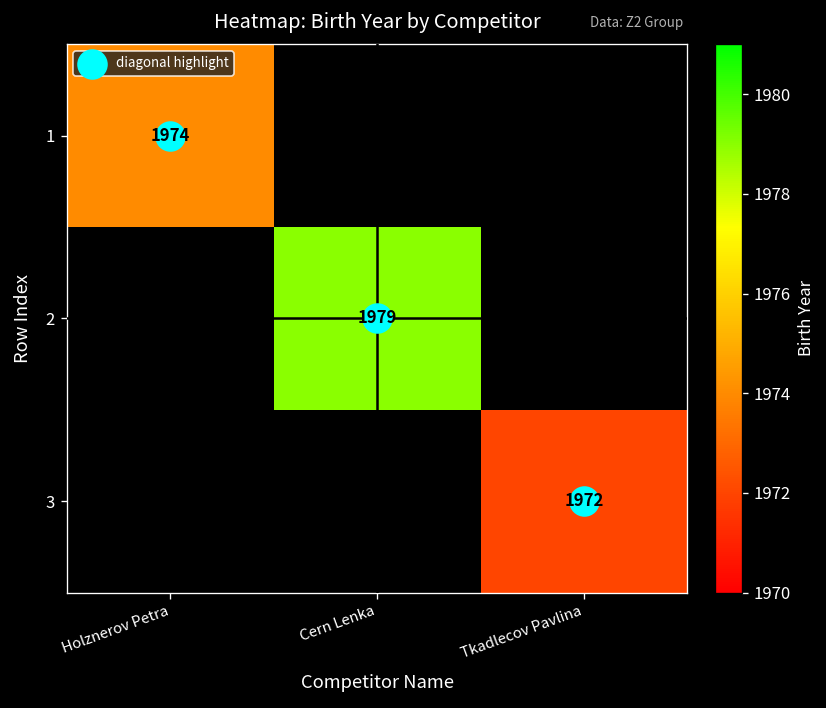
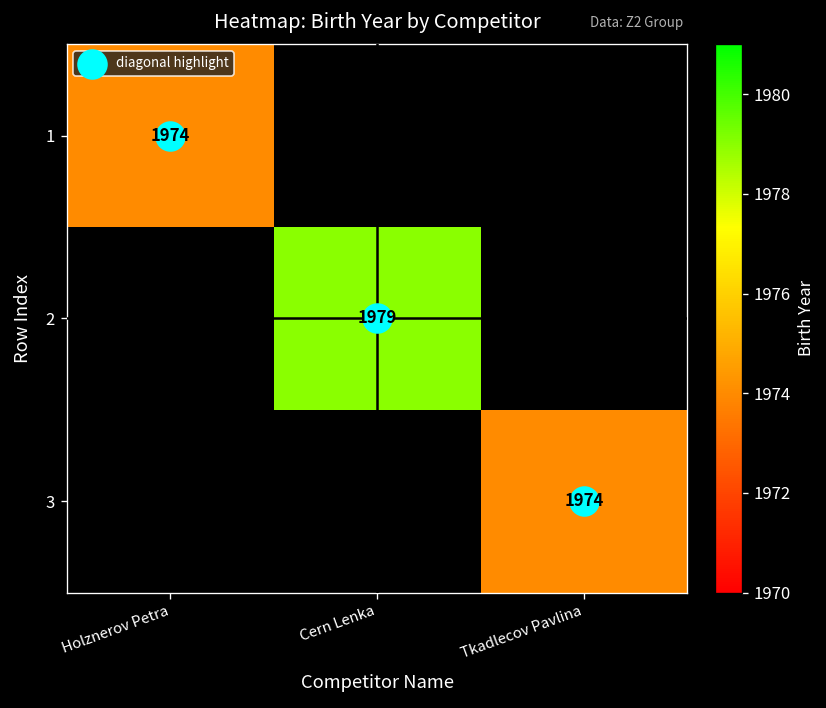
3, Tkadlecov Pavlina: 1972 -> 1974
